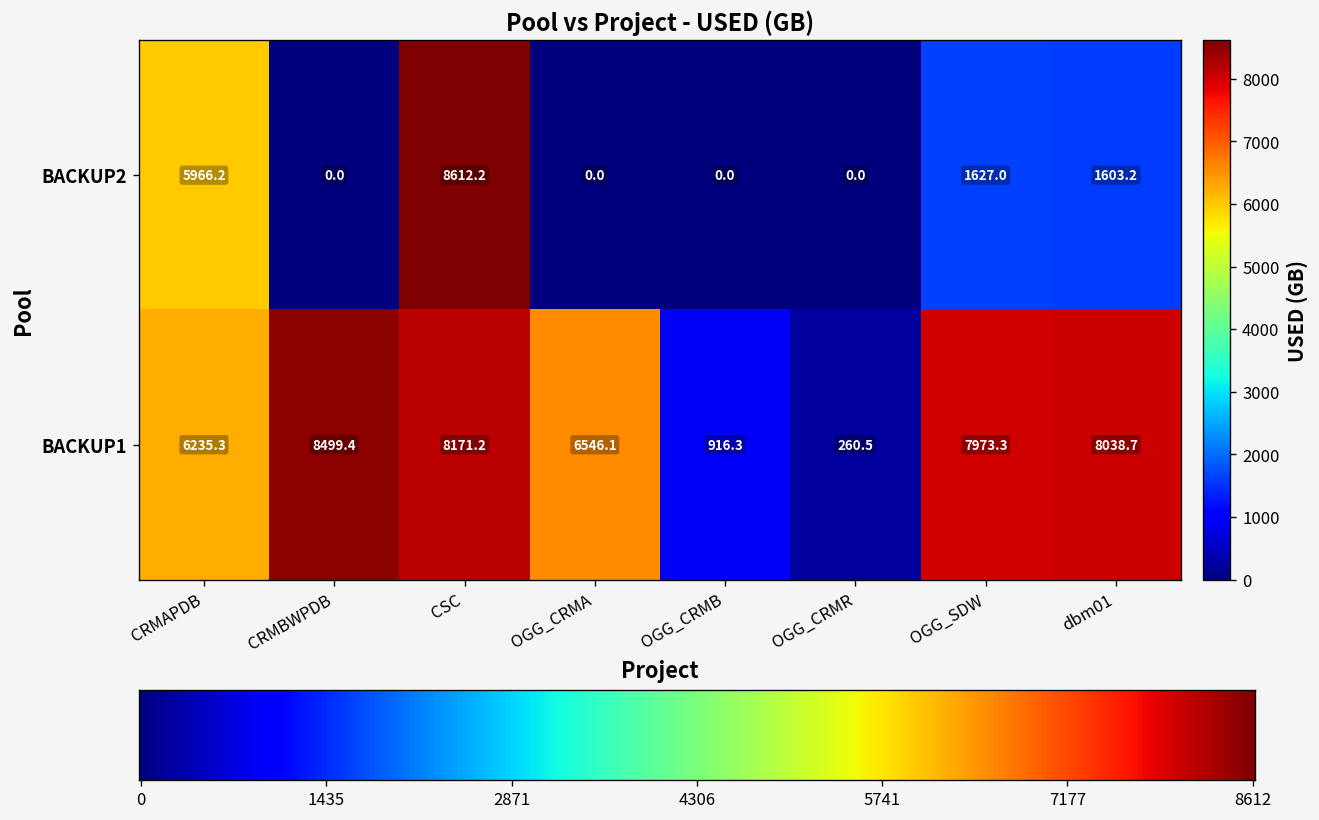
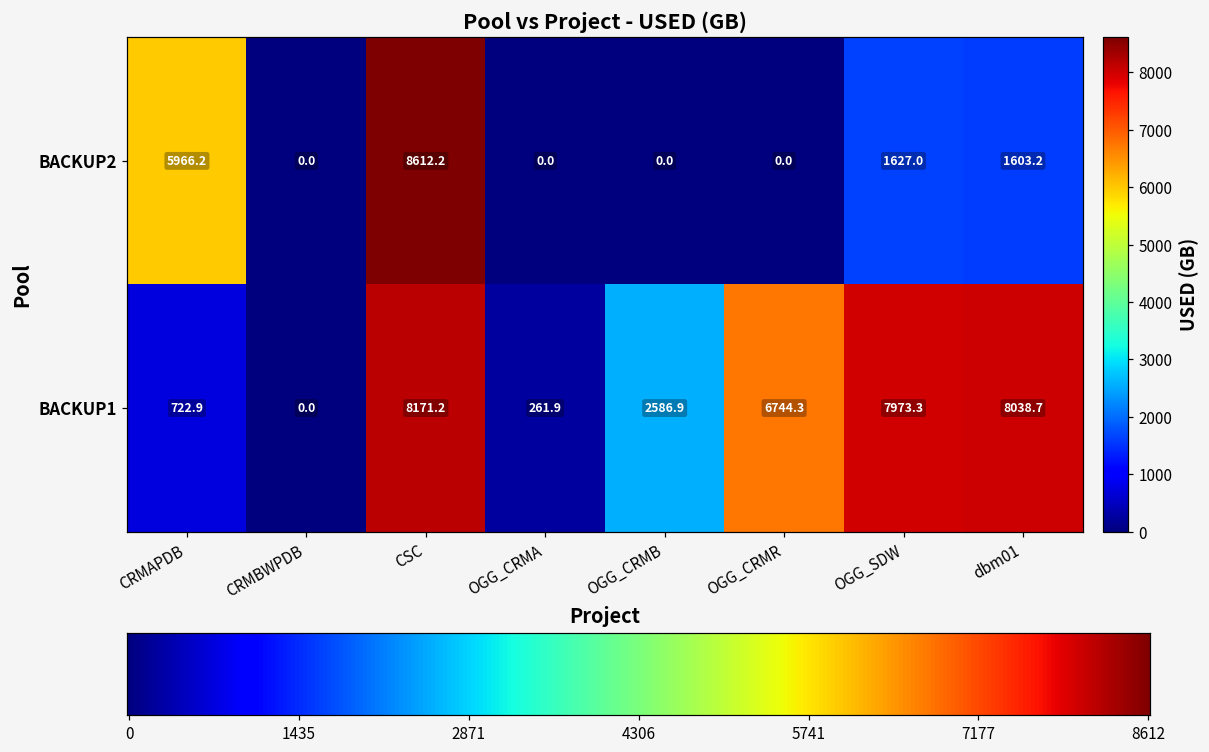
BACKUP1, CRMAPDB: 6235.3 -> 722.9
BACKUP1, CRMBWPDB: 8499.4 -> 0.0
BACKUP1, OGG_CRMA: 6546.1 -> 261.9
BACKUP1, OGG_CRMB: 916.3 -> 2586.9
BACKUP1, OGG_CRMR: 260.5 -> 6744.3
